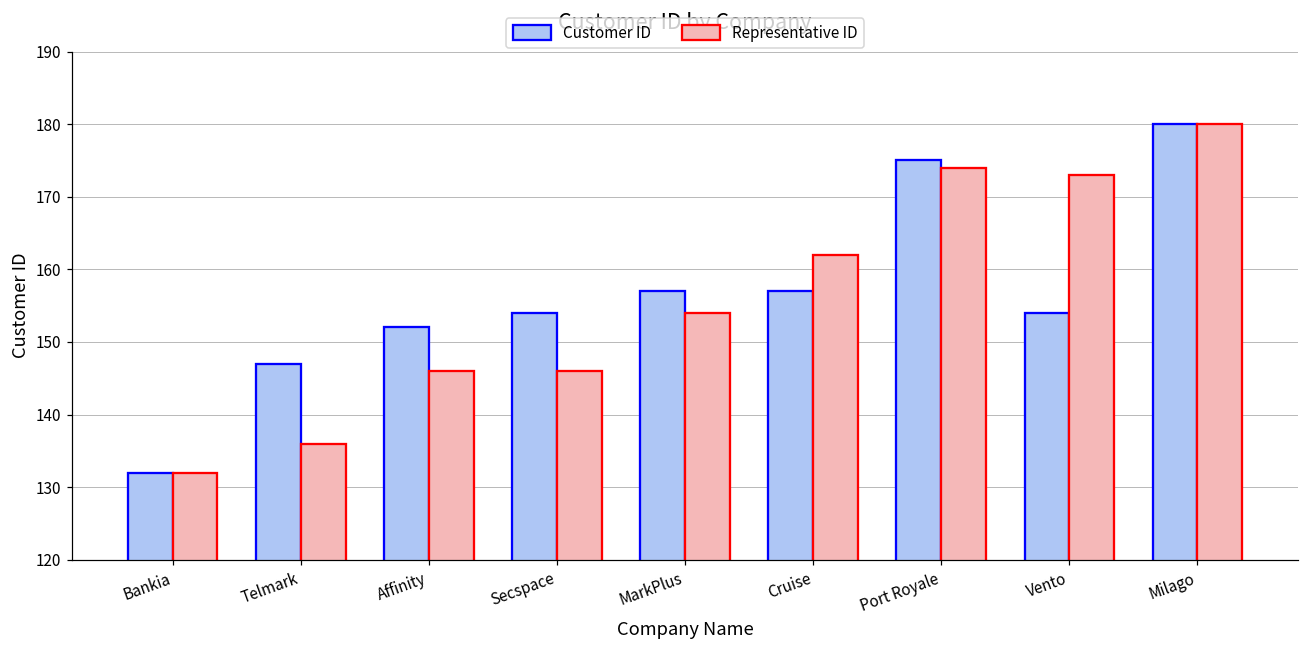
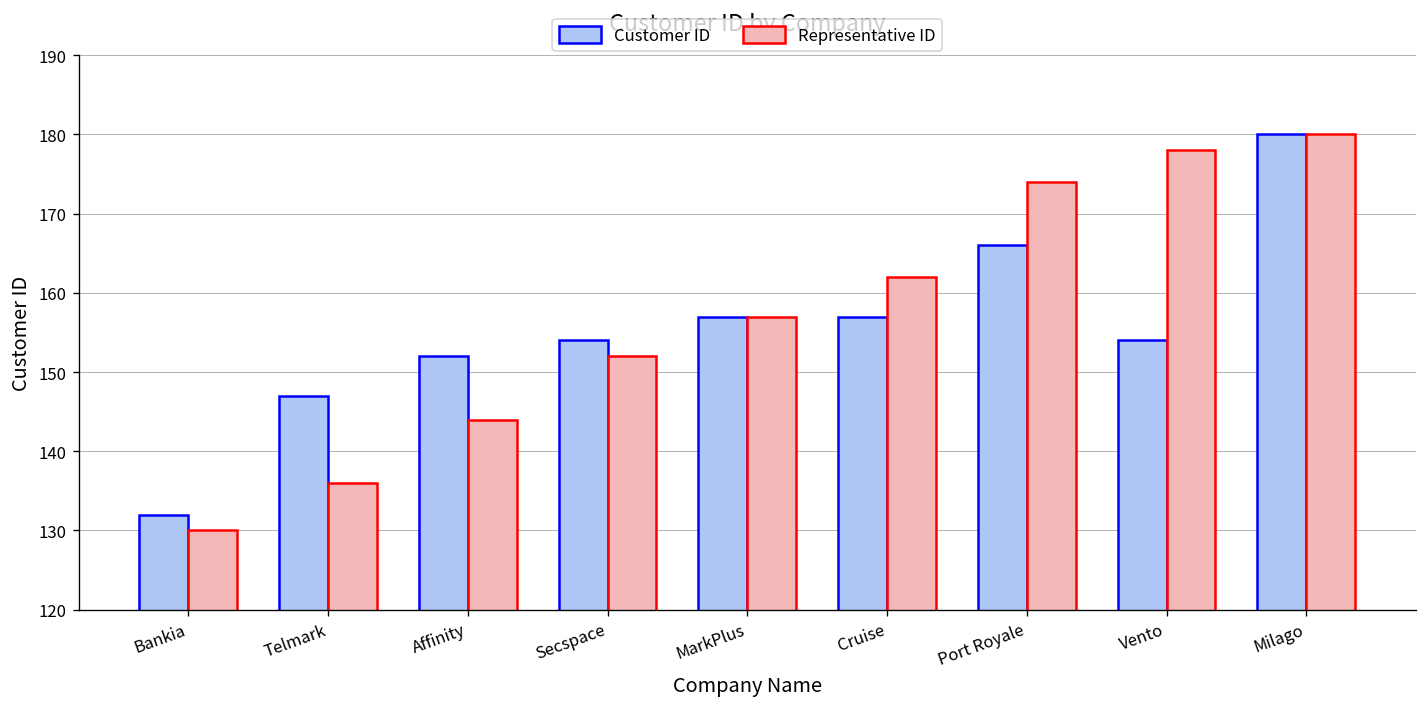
Representative ID, Bankia: 132 -> 130
Representative ID, Affinity: 146 -> 144
Representative ID, Secspace: 146 -> 152
Representative ID, MarkPlus: 154 -> 157
Customer ID, Port Royale: 175 -> 166
Representative ID, Vento: 173 -> 178
